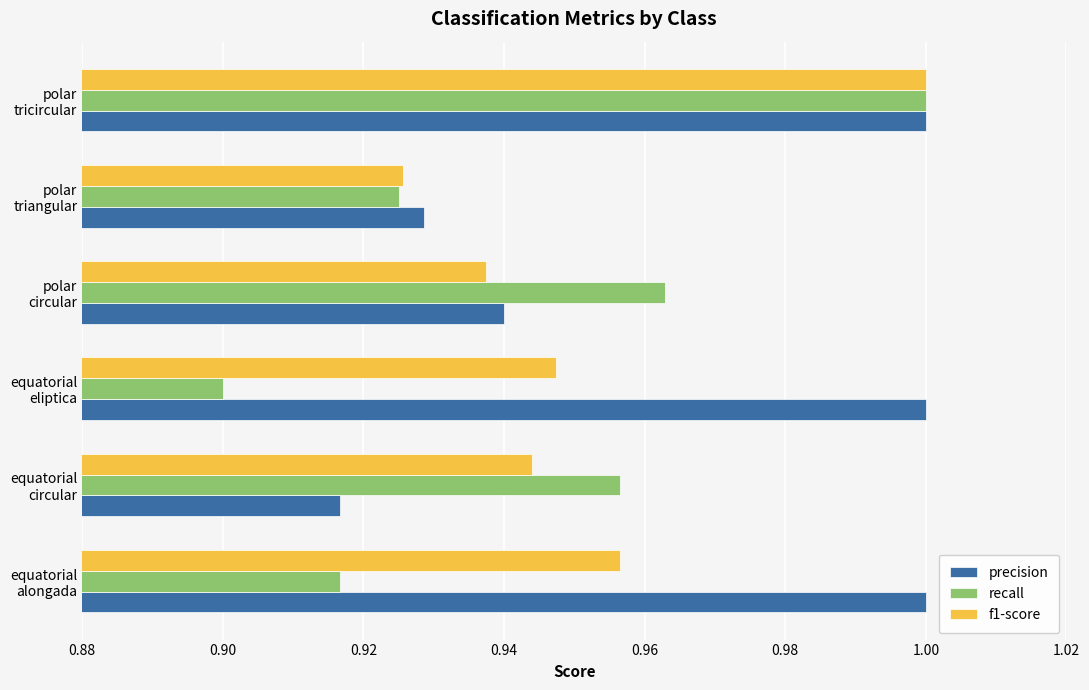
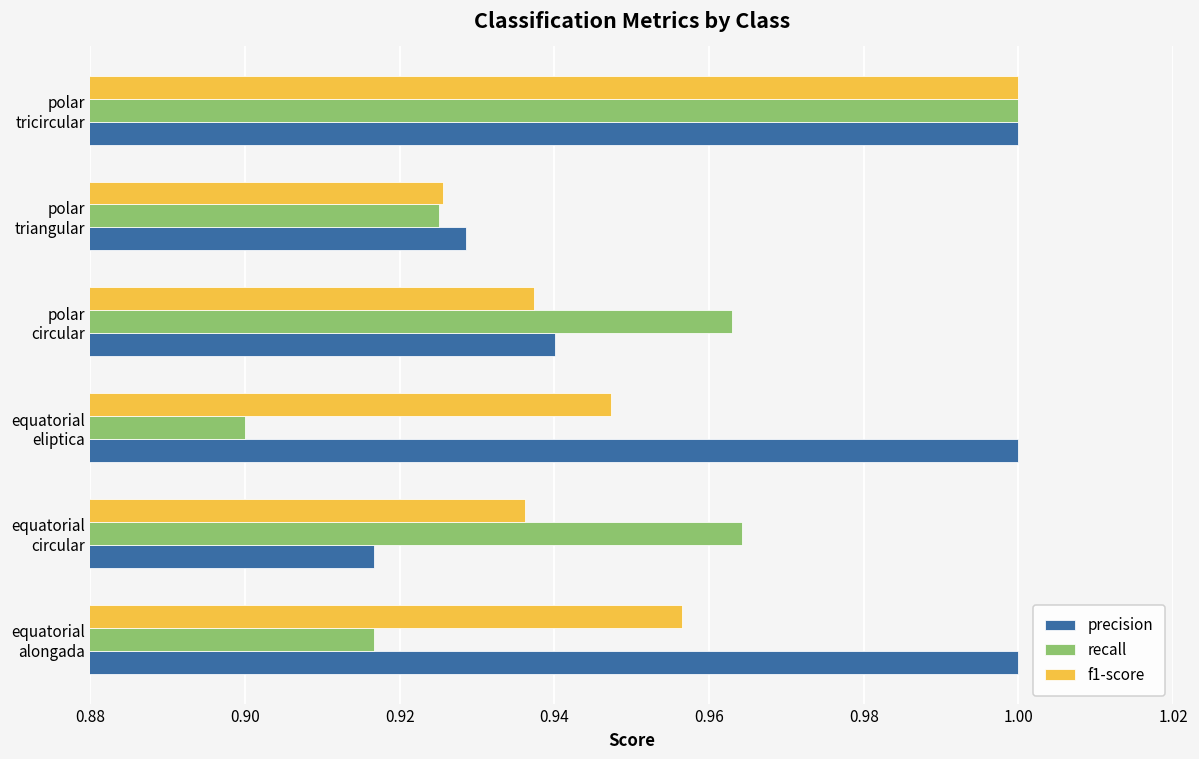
f1-score, equatorial circular: 0.944 -> 0.936
recall, equatorial circular: 0.957 -> 0.964
